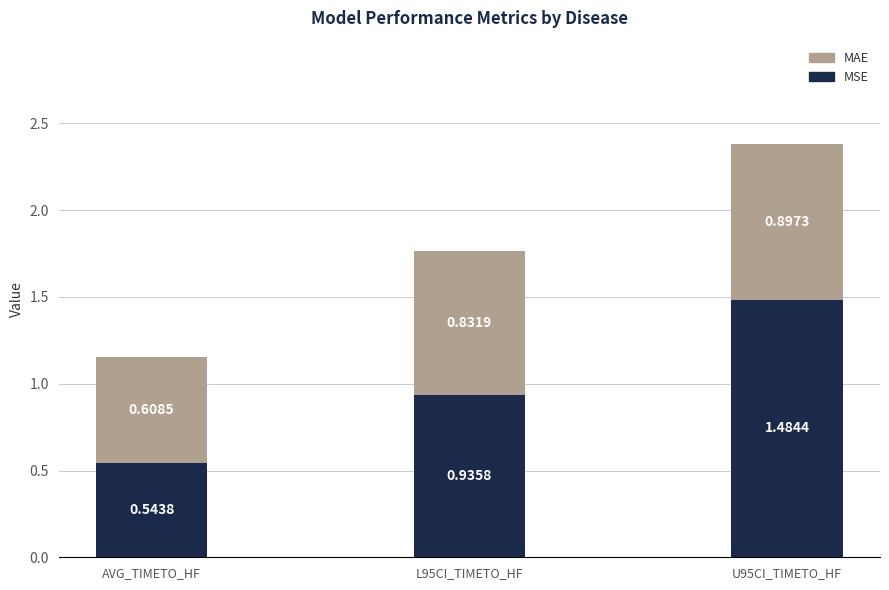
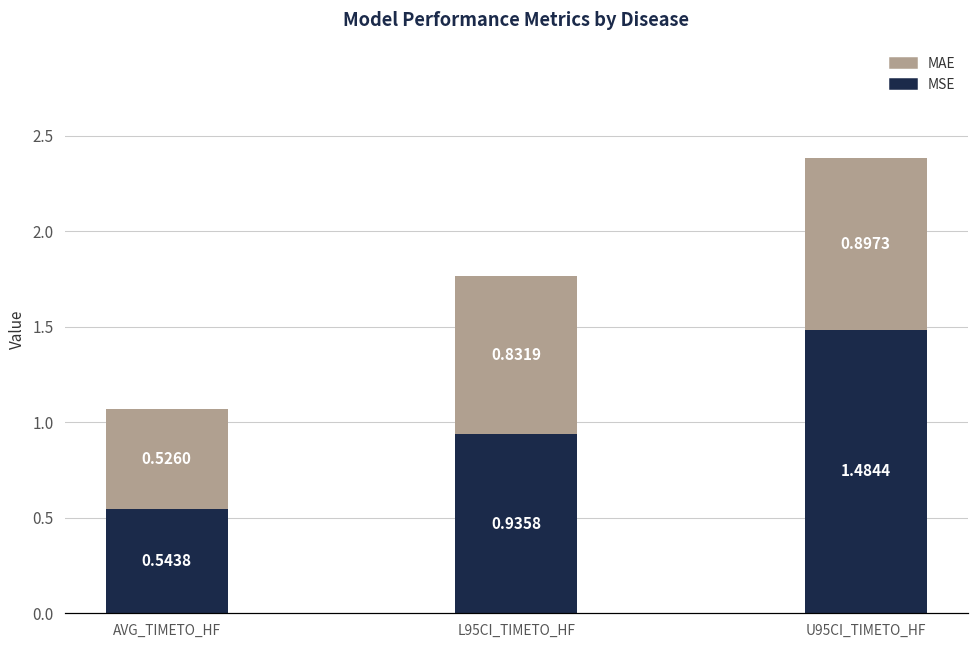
MAE, AVG_TIMETO_HF: 0.6085 -> 0.5260
